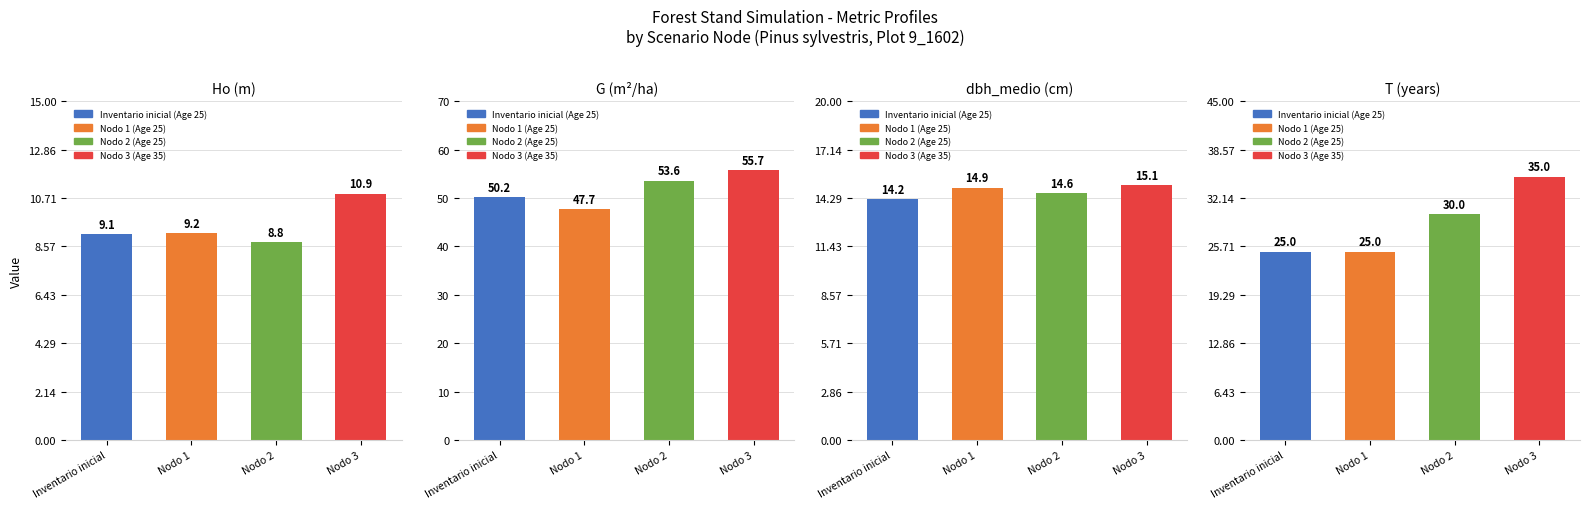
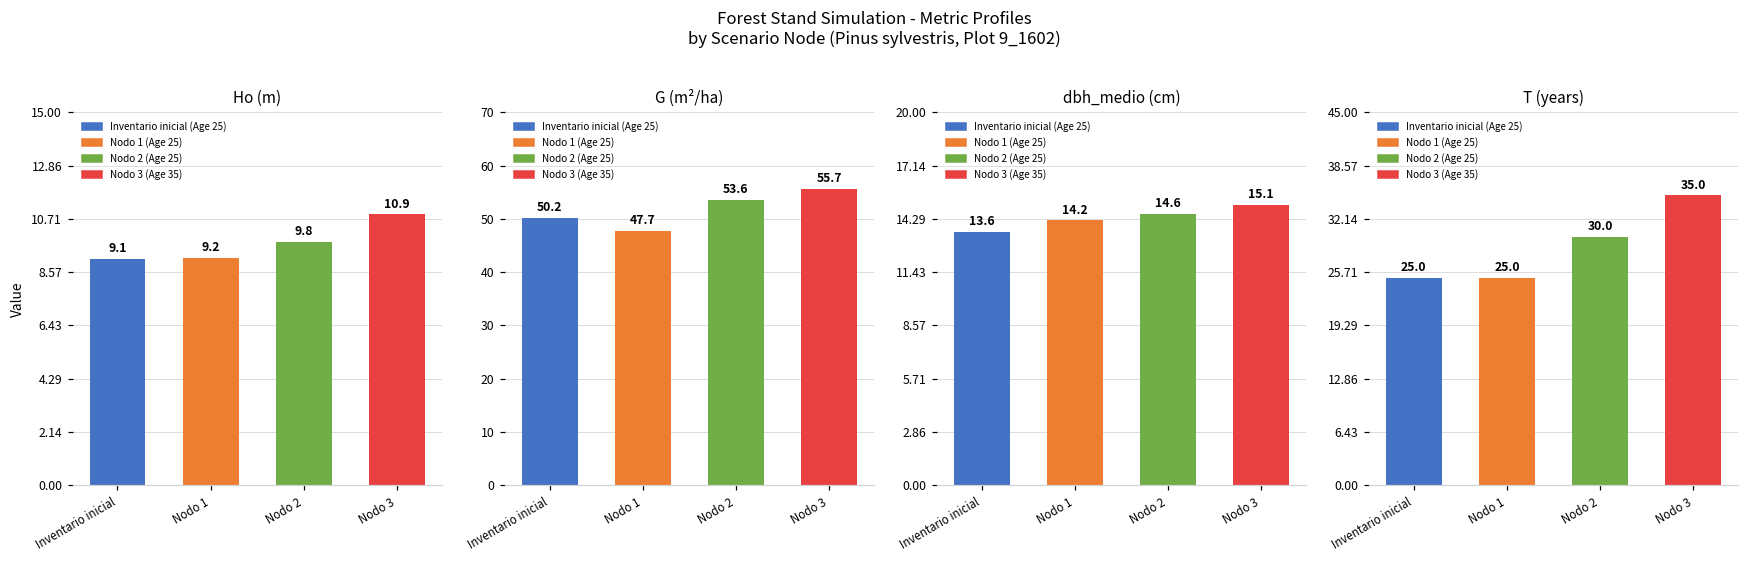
Ho (m), Nodo 2: 8.8 -> 9.8
dbh_medio (cm), Inventario inicial: 14.2 -> 13.6
dbh_medio (cm), Nodo 1: 14.9 -> 14.2
